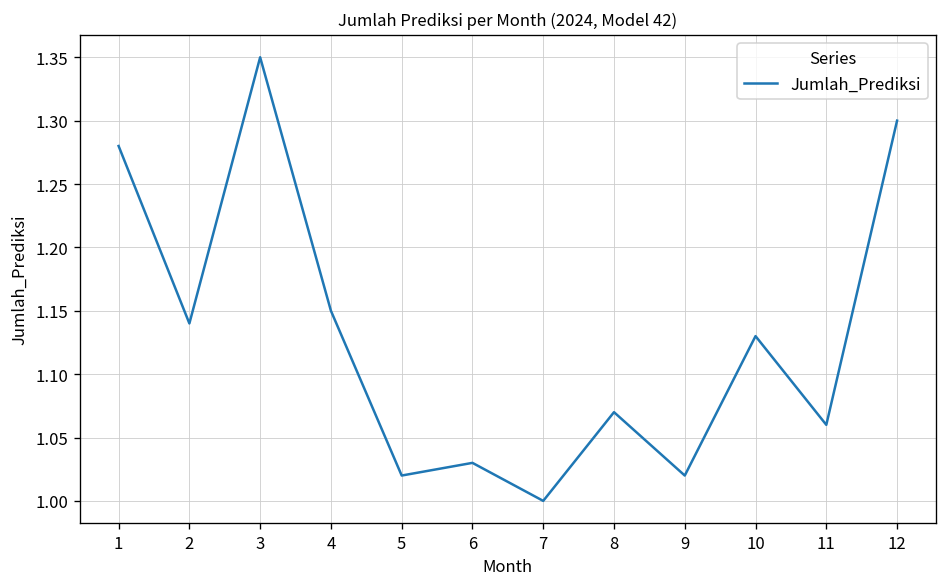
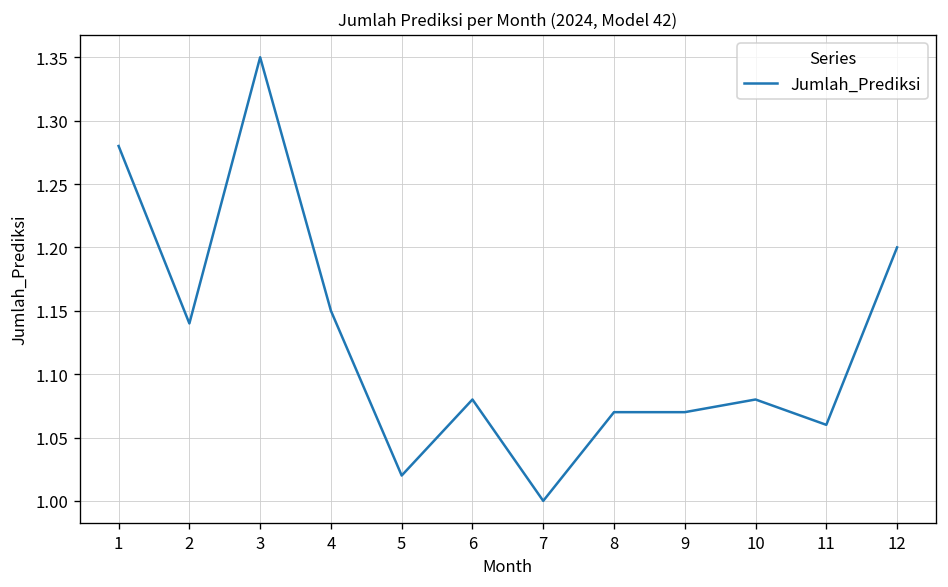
6: 1.03 -> 1.08
9: 1.02 -> 1.07
10: 1.13 -> 1.08
12: 1.3 -> 1.2
